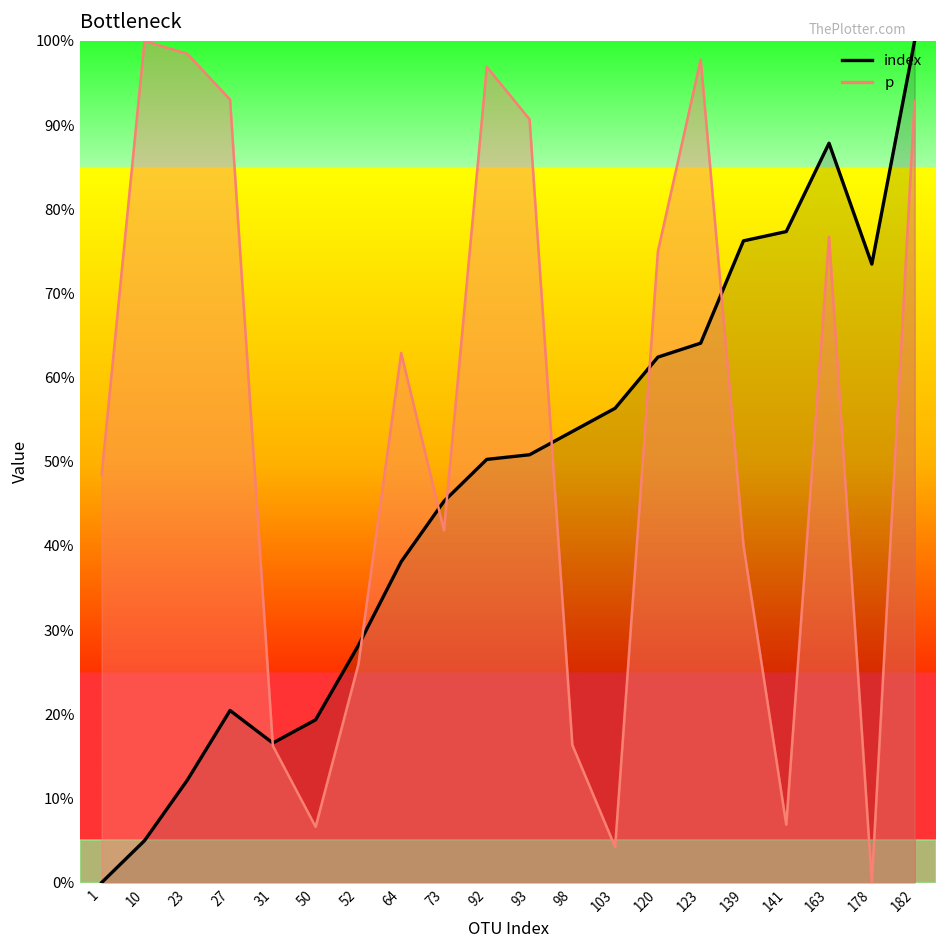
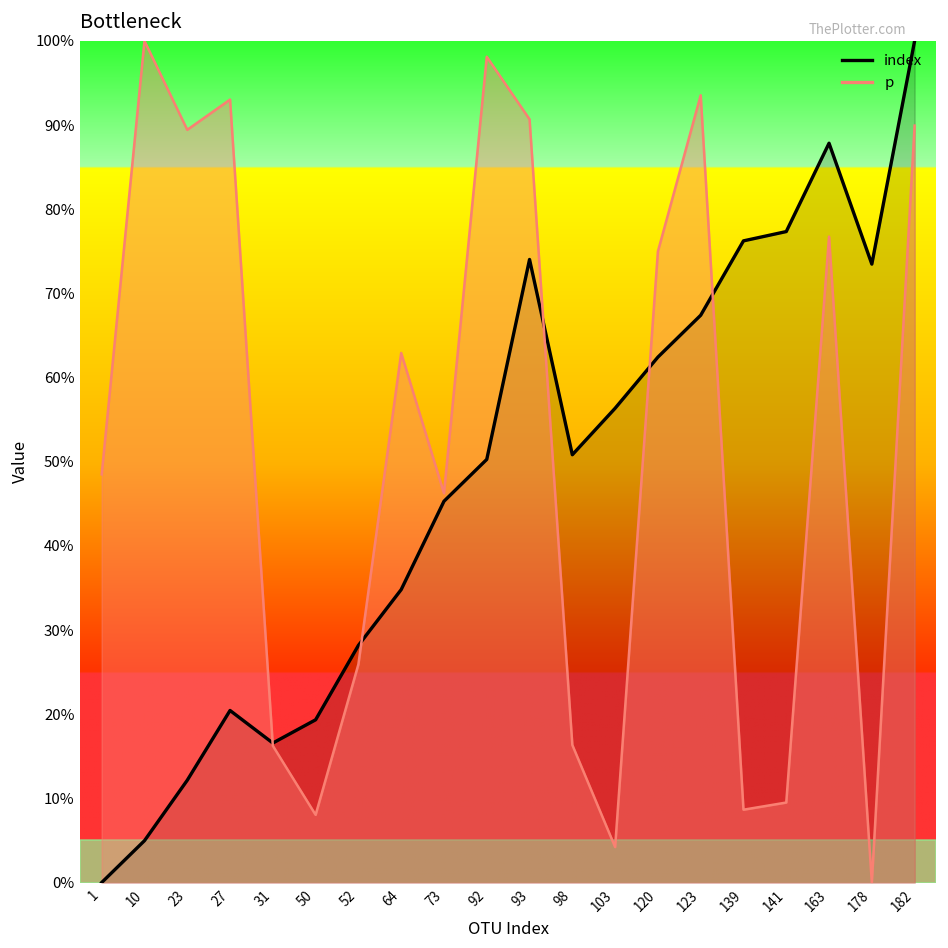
p, 23: 98% -> 89%
p, 50: 7% -> 8%
index, 64: 38% -> 35%
p, 73: 42% -> 46%
p, 92: 97% -> 98%
index, 93: 51% -> 74%
index, 98: 54% -> 51%
index, 123: 64% -> 67%
p, 123: 98% -> 94%
p, 139: 40% -> 9%
p, 141: 7% -> 10%
p, 182: 93% -> 90%
